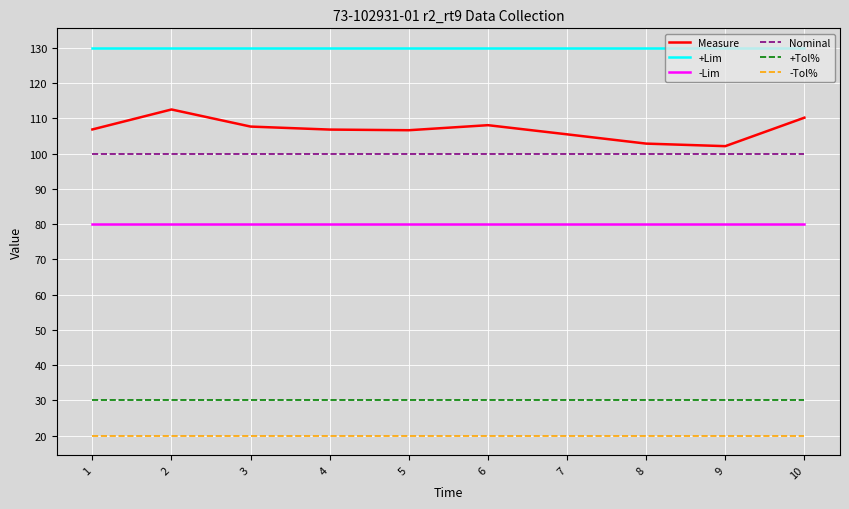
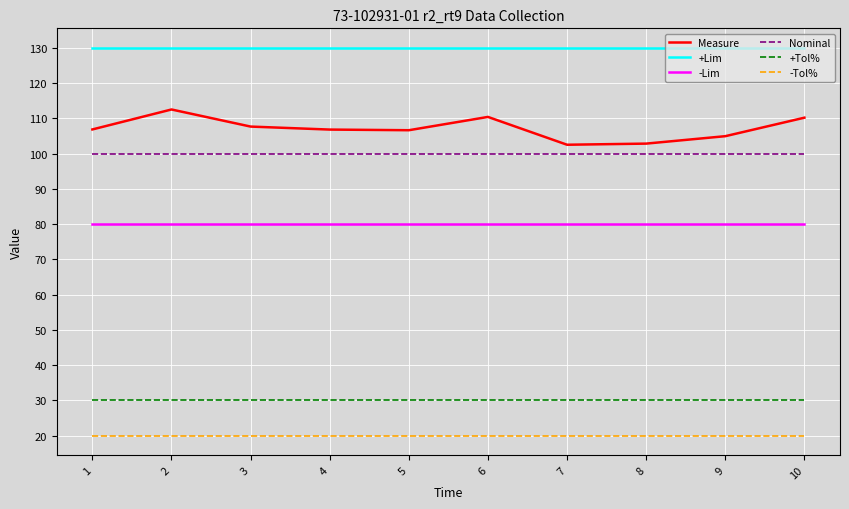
Measure, 6: 108 -> 110
Measure, 7: 105 -> 102
Measure, 9: 102 -> 105
